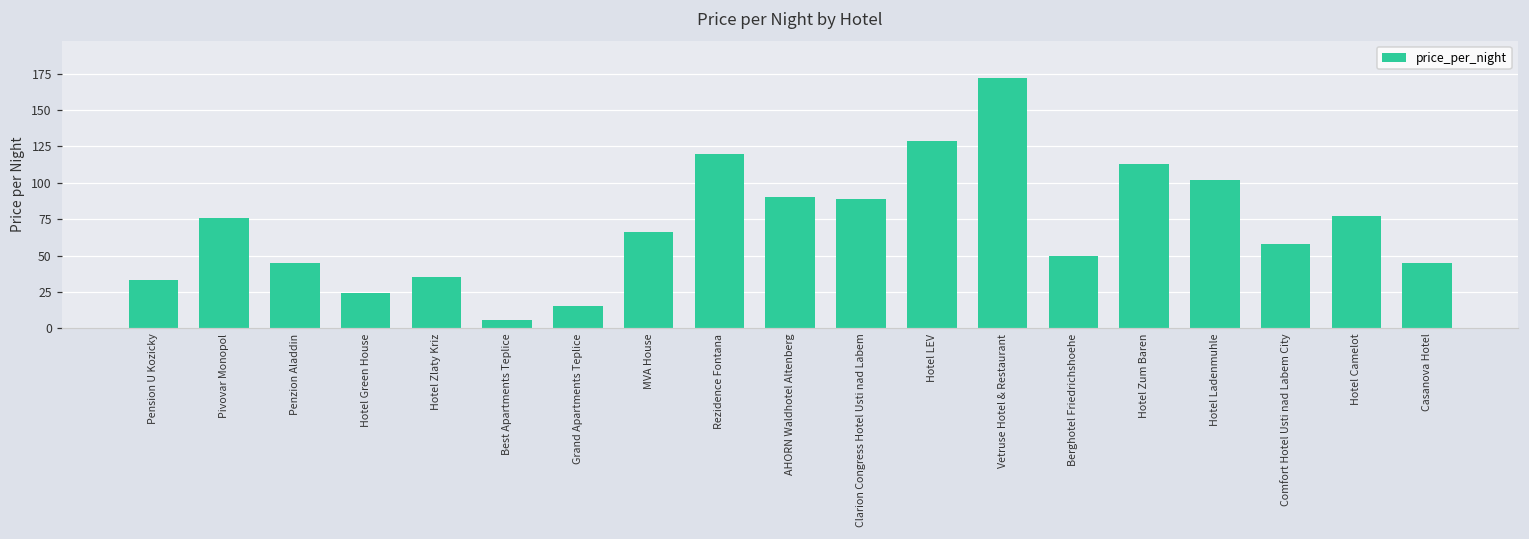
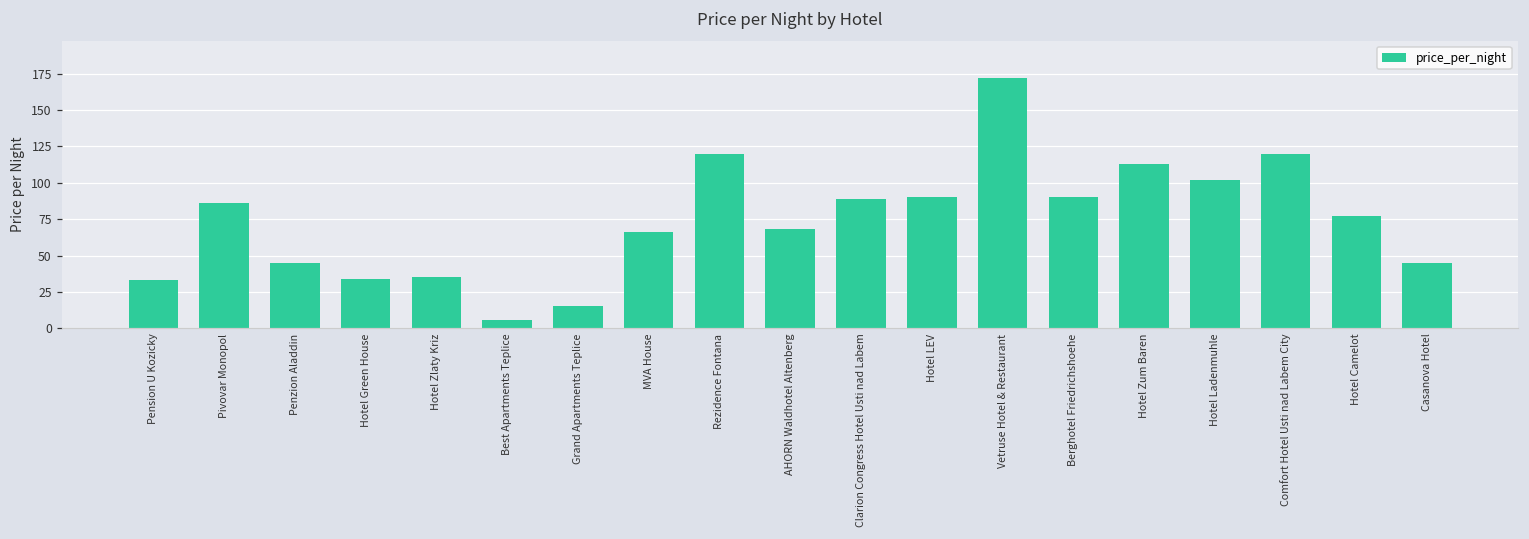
Pivovar Monopol: 76 -> 86
Hotel Green House: 24 -> 34
AHORN Waldhotel Altenberg: 90 -> 68
Hotel LEV: 129 -> 90
Berghotel Friedrichshoehe: 50 -> 90
Comfort Hotel Usti nad Labem City: 58 -> 120
